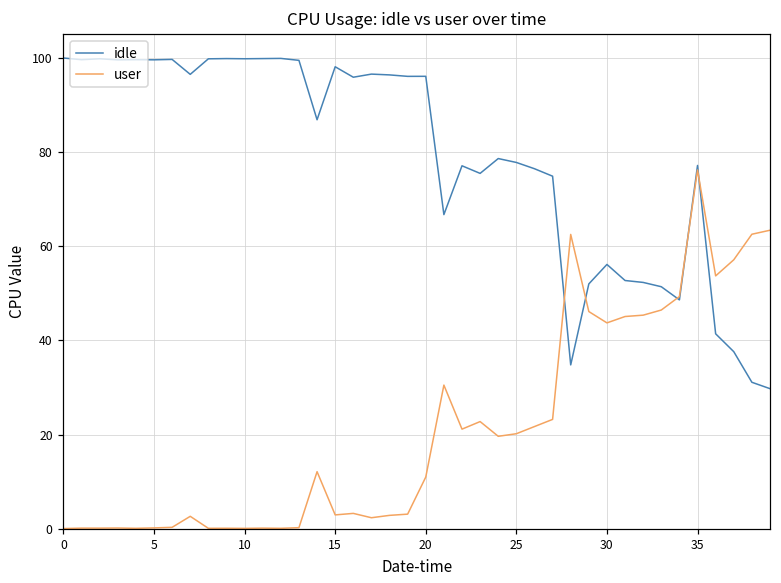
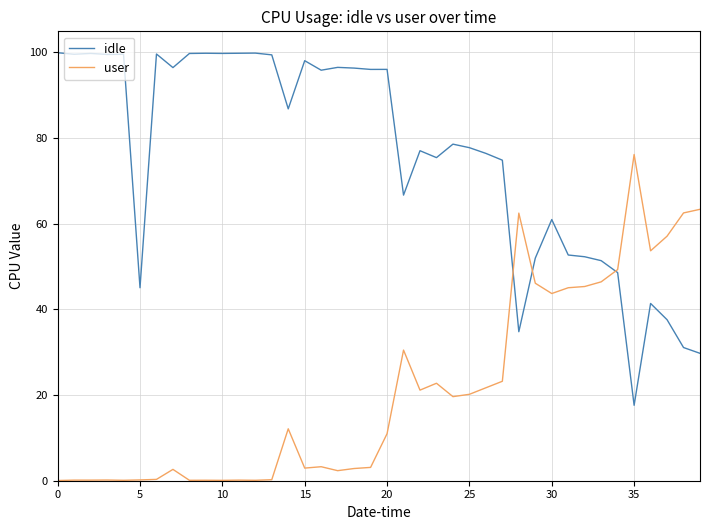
idle, 5: 100 -> 45
idle, 30: 56 -> 61
idle, 35: 77 -> 18
